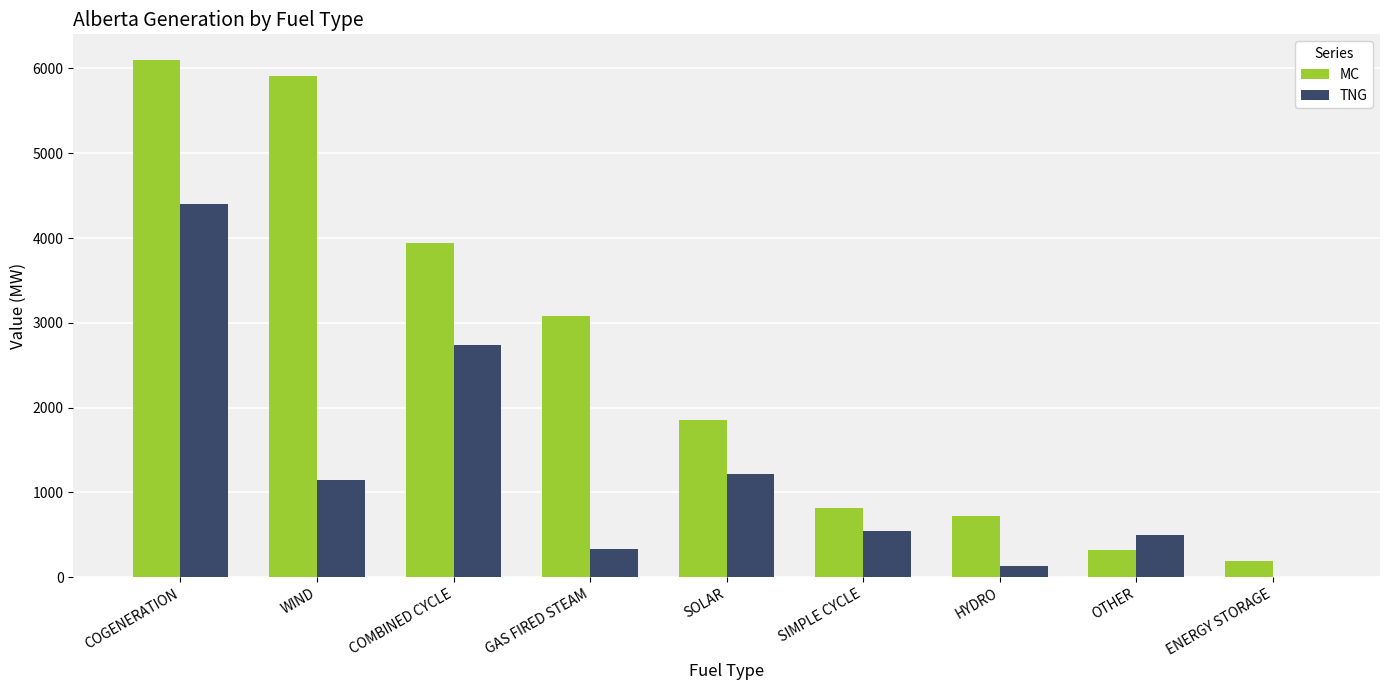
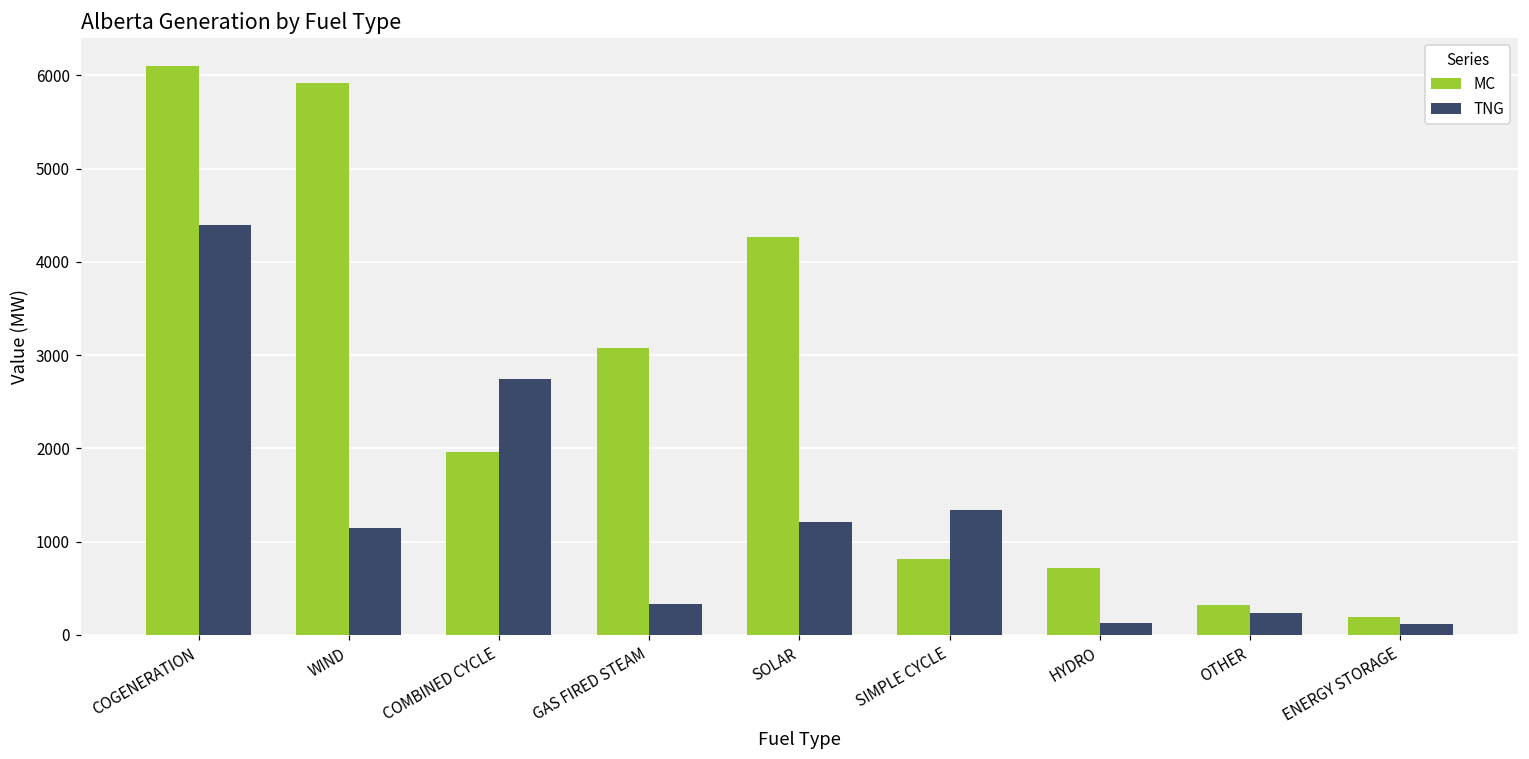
MC, COMBINED CYCLE: 3900 -> 2000
MC, SOLAR: 1900 -> 4300
TNG, SIMPLE CYCLE: 600 -> 1300
TNG, OTHER: 500 -> 200
TNG, ENERGY STORAGE: 0 -> 100
